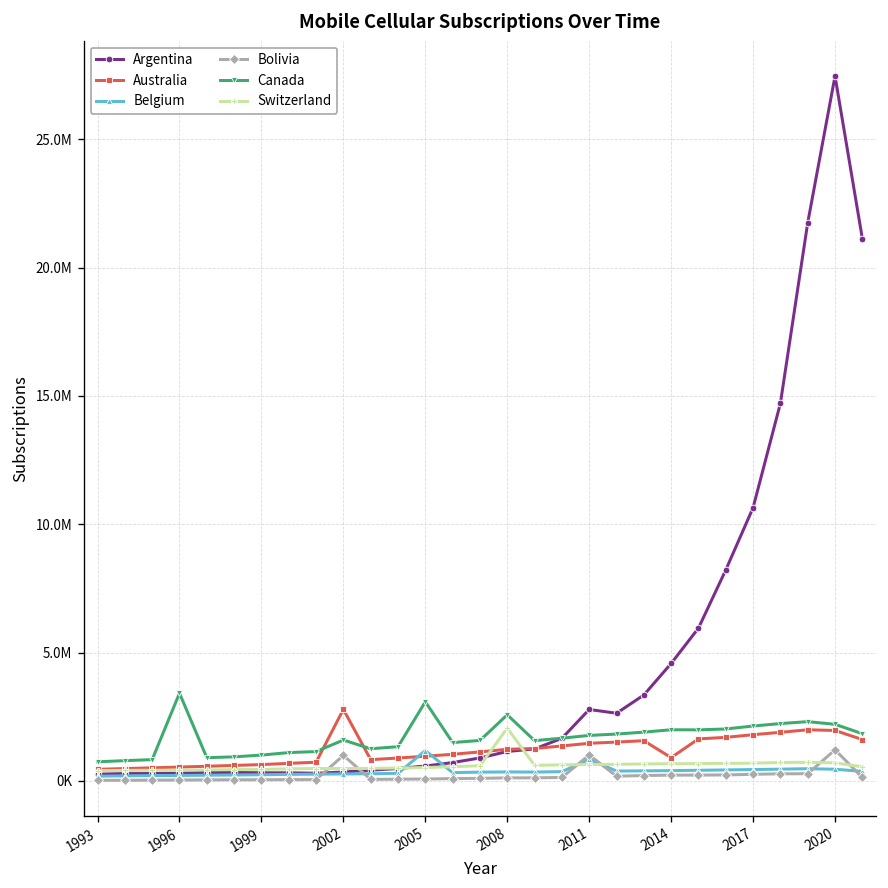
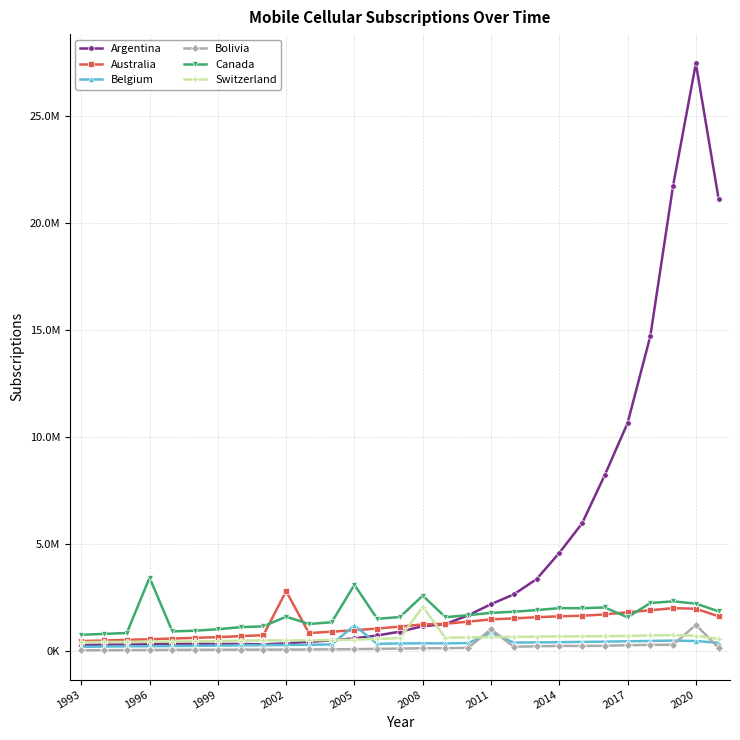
Bolivia, 2002: 1000000 -> 100000
Argentina, 2011: 2800000 -> 2200000
Australia, 2014: 900000 -> 1600000
Canada, 2017: 2100000 -> 1600000
